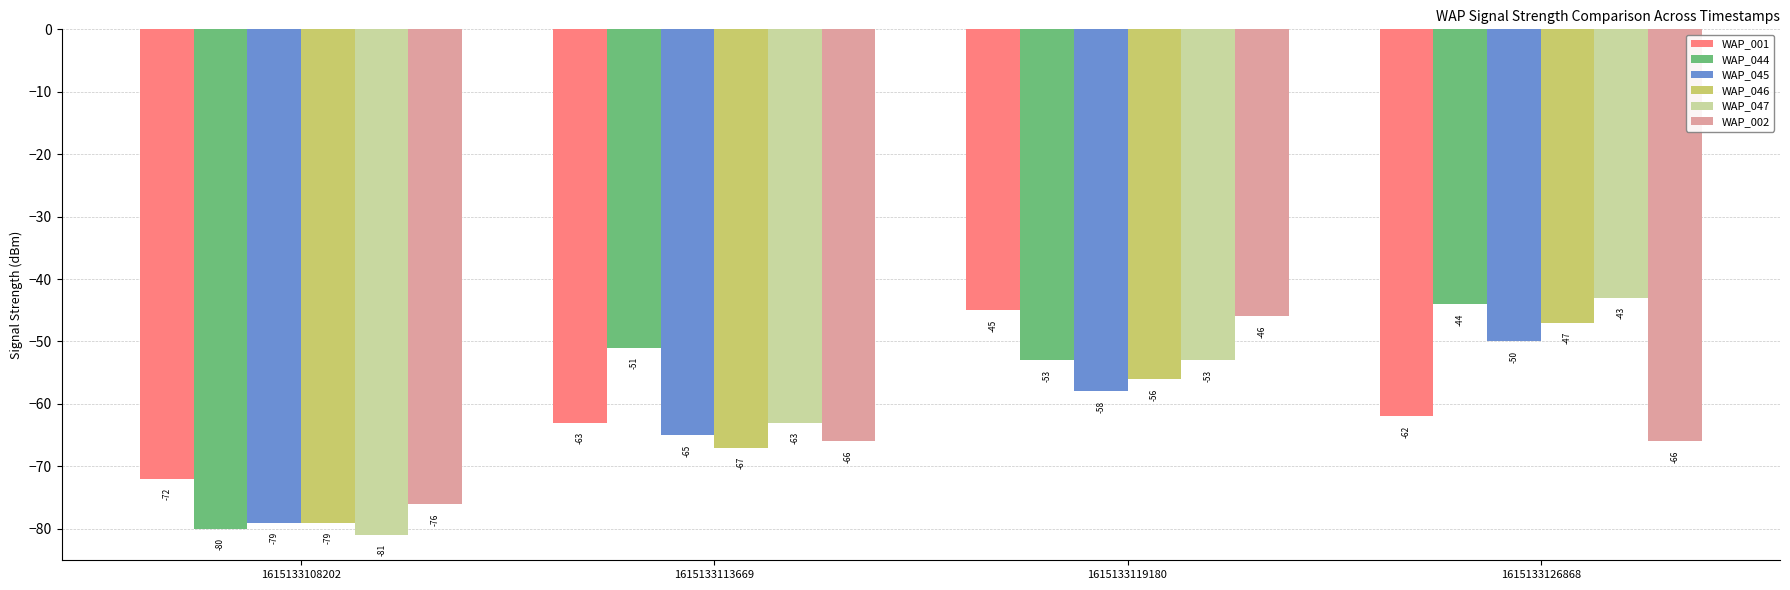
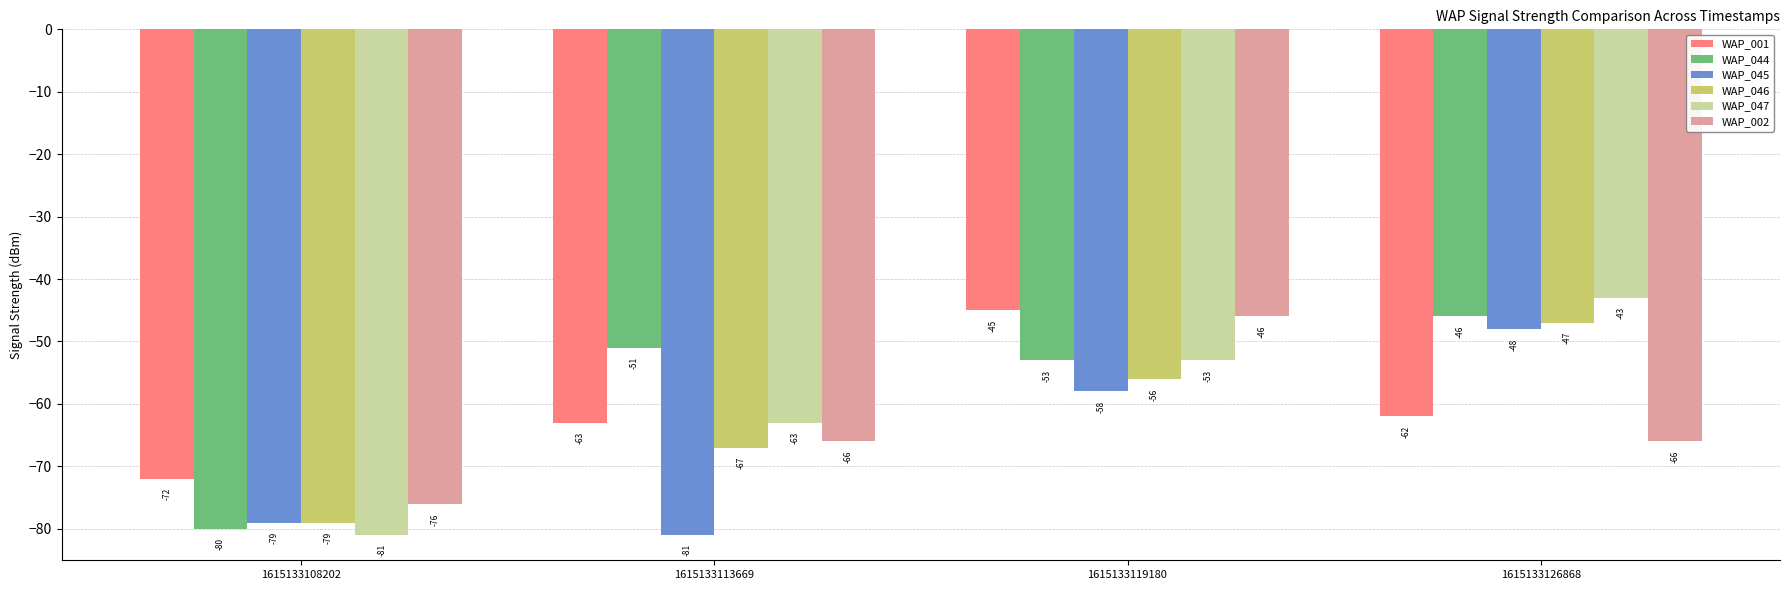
WAP_045, 1615133113669: -65 -> -81
WAP_044, 1615133126868: -44 -> -46
WAP_045, 1615133126868: -50 -> -48
